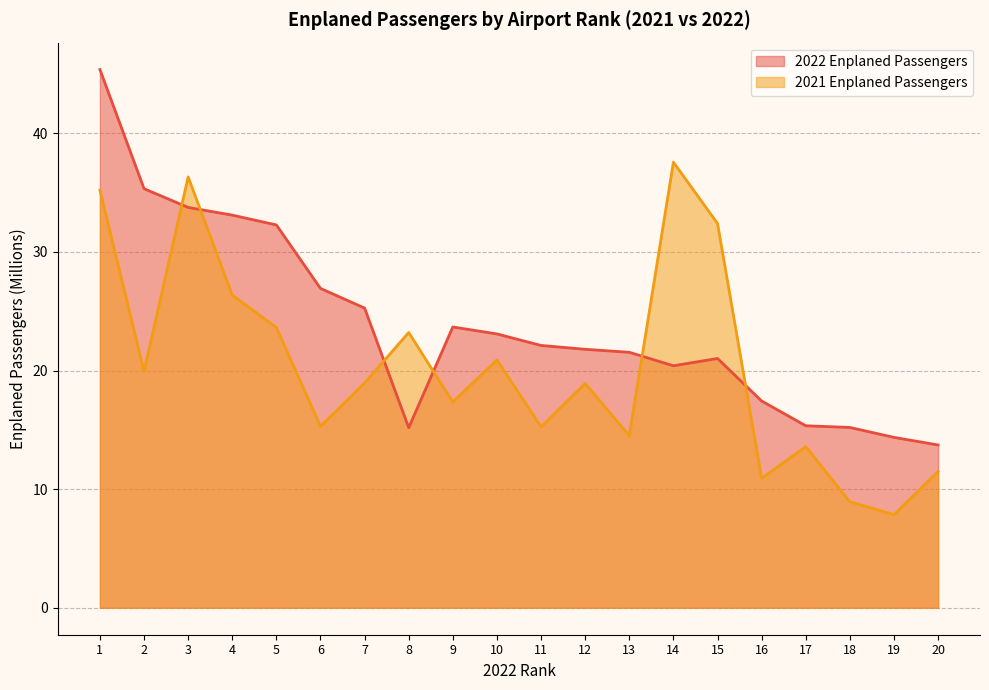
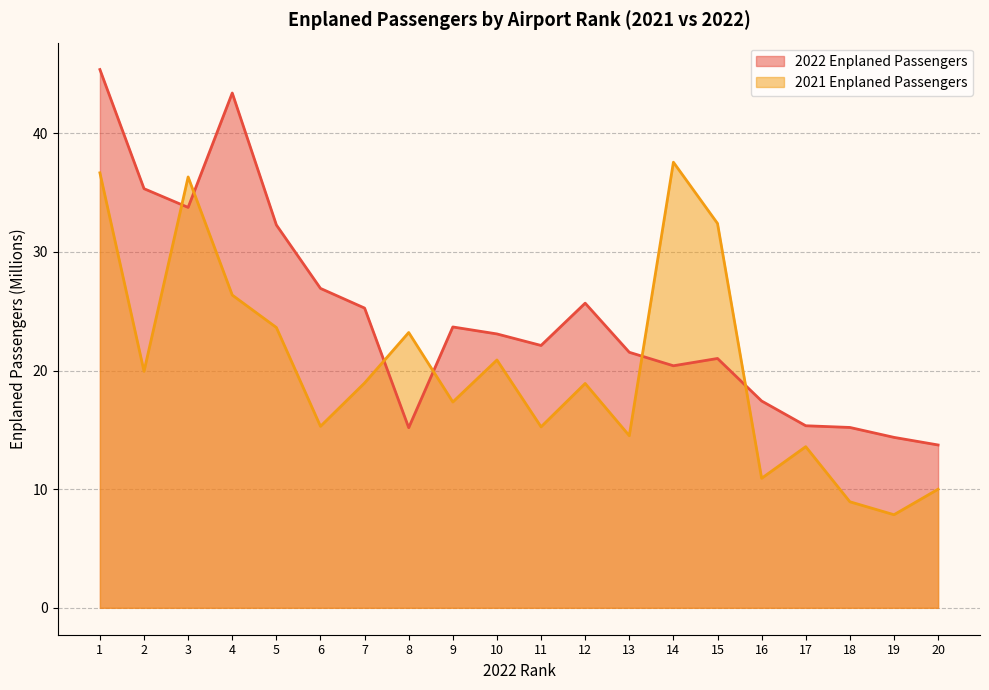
2021 Enplaned Passengers, 1: 35.2 -> 36.7
2022 Enplaned Passengers, 4: 33.1 -> 43.4
2022 Enplaned Passengers, 12: 21.8 -> 25.7
2021 Enplaned Passengers, 20: 11.5 -> 10.0
